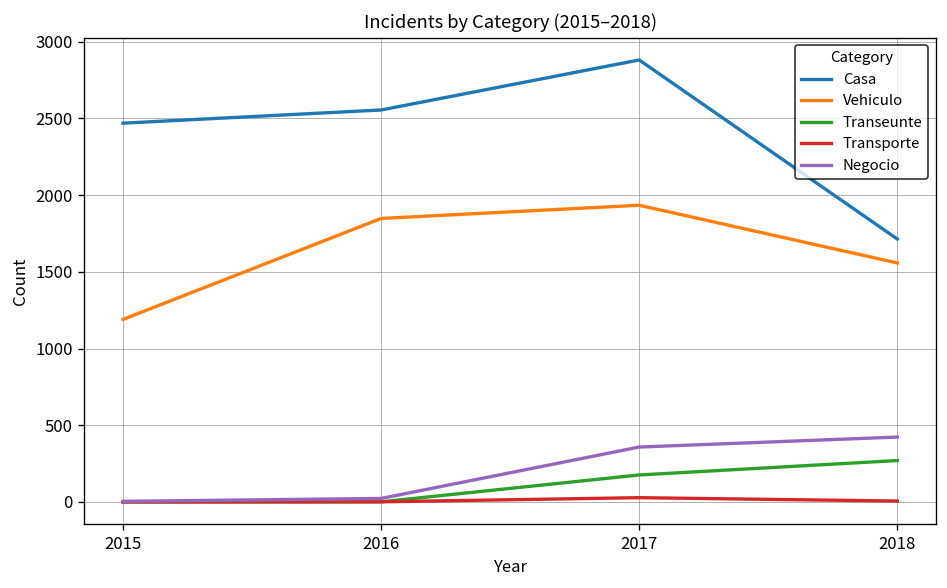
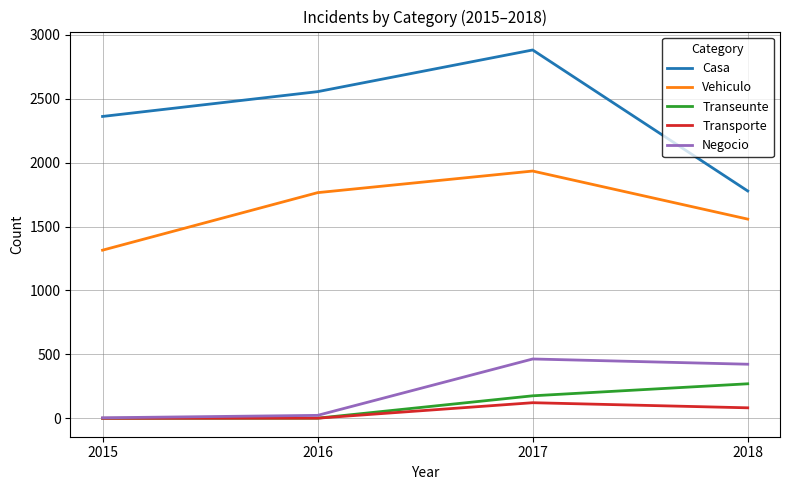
Casa, 2015: 2470 -> 2360
Vehiculo, 2015: 1190 -> 1320
Vehiculo, 2016: 1850 -> 1770
Transporte, 2017: 30 -> 120
Negocio, 2017: 360 -> 460
Casa, 2018: 1710 -> 1780
Transporte, 2018: 10 -> 80
